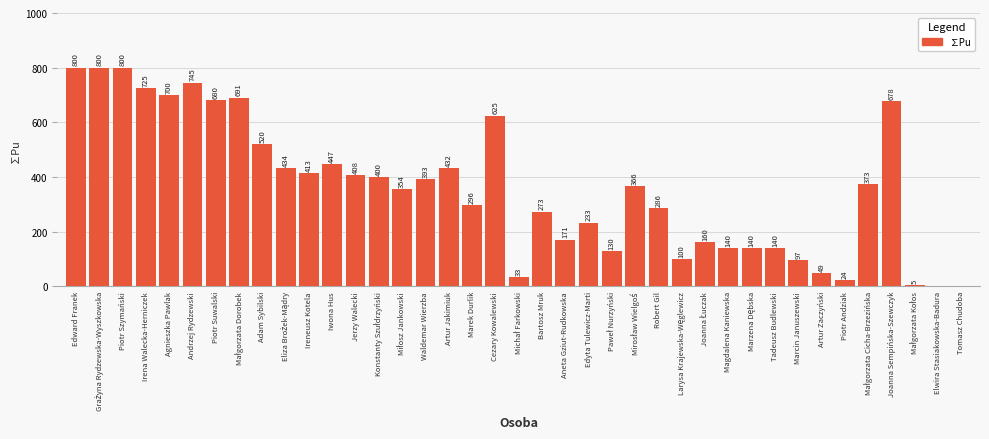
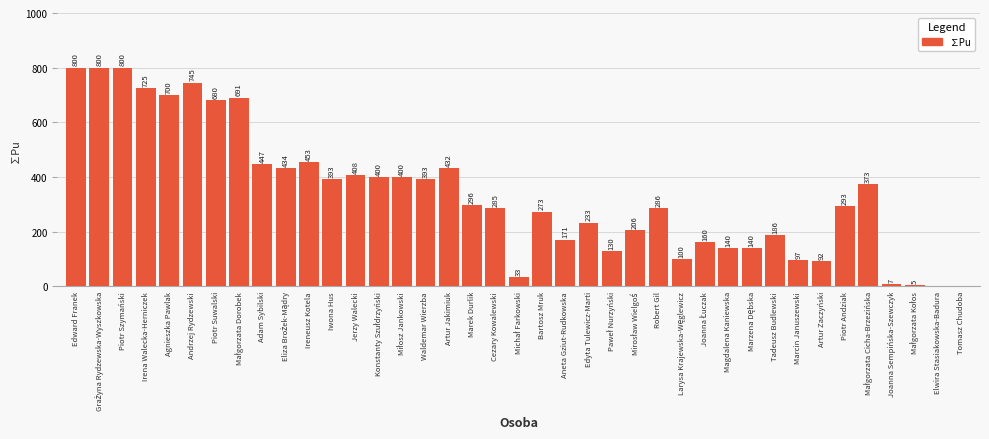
Adam Sybilski: 520 -> 447
Ireneusz Kotela: 413 -> 453
Iwona Hus: 447 -> 393
Miłosz Jankowski: 354 -> 400
Cezary Kowalewski: 625 -> 285
Mirosław Wielgoś: 366 -> 206
Tadeusz Budlewski: 140 -> 186
Artur Zaczyński: 49 -> 92
Piotr Andziak: 24 -> 293
Joanna Sempińska-Szewczyk: 678 -> 7
